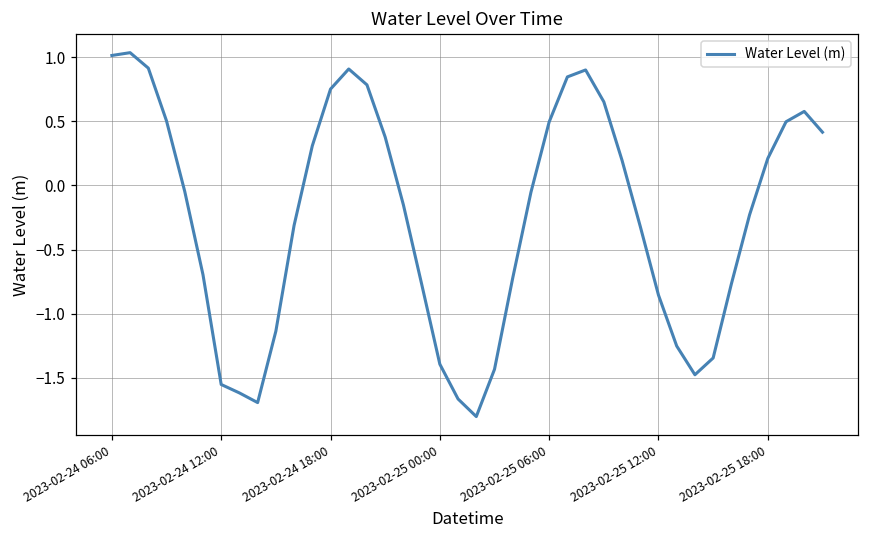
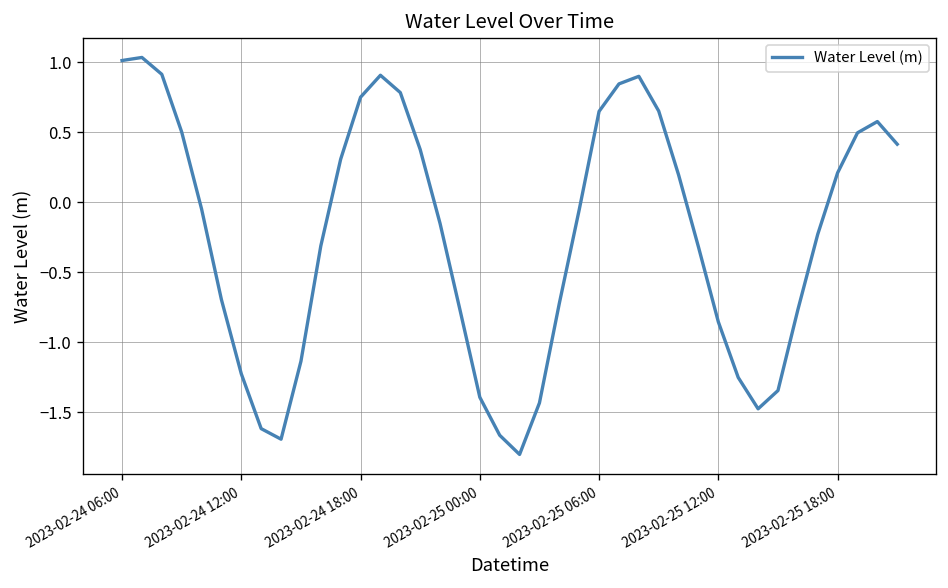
2023-02-24 12:00: -1.55 -> -1.23
2023-02-25 06:00: 0.49 -> 0.65
